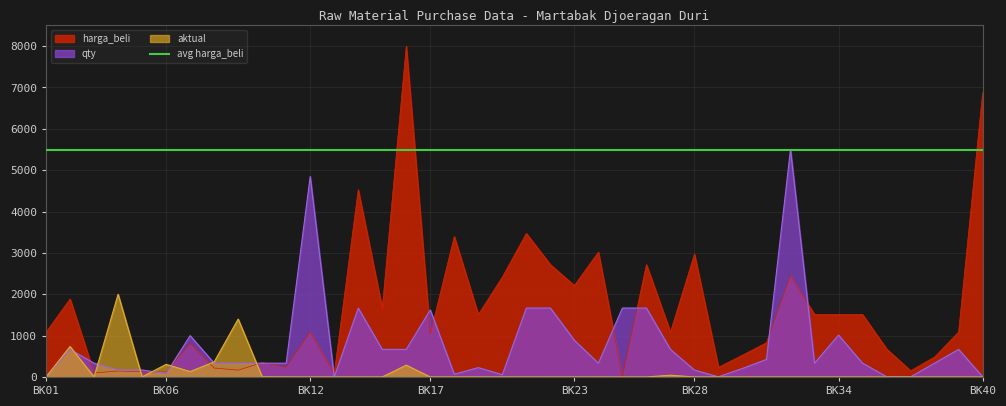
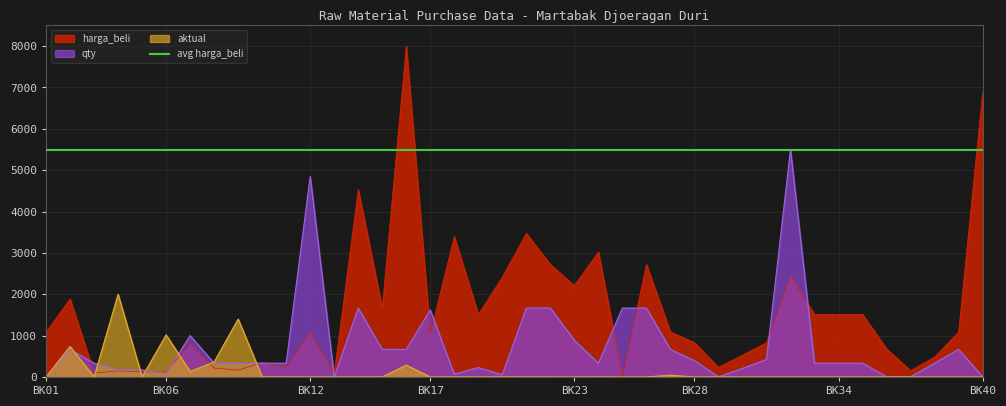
aktual, BK06: 300 -> 1000
harga_beli, BK28: 3000 -> 800
qty, BK28: 200 -> 400
qty, BK34: 1000 -> 300
